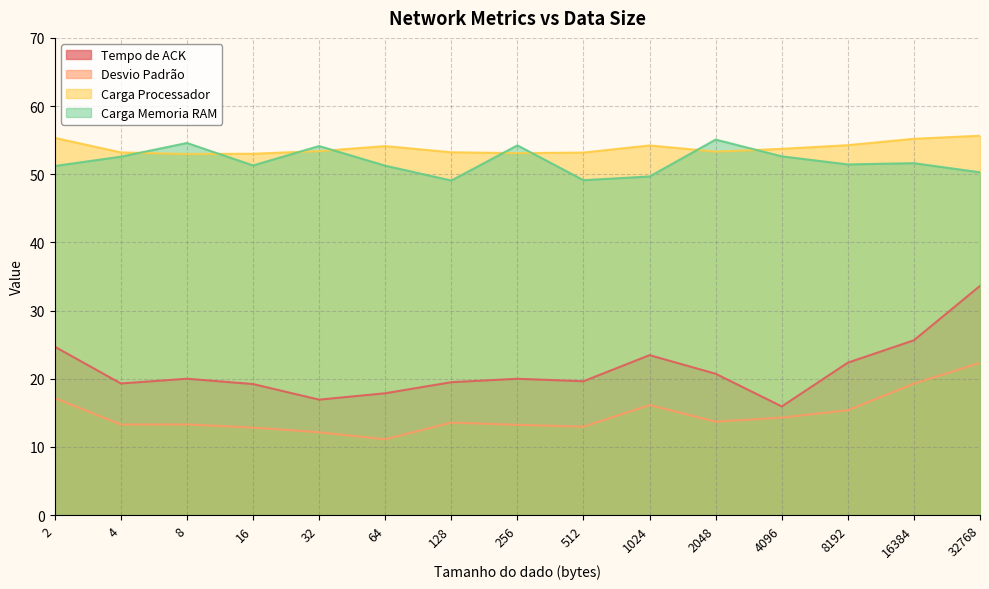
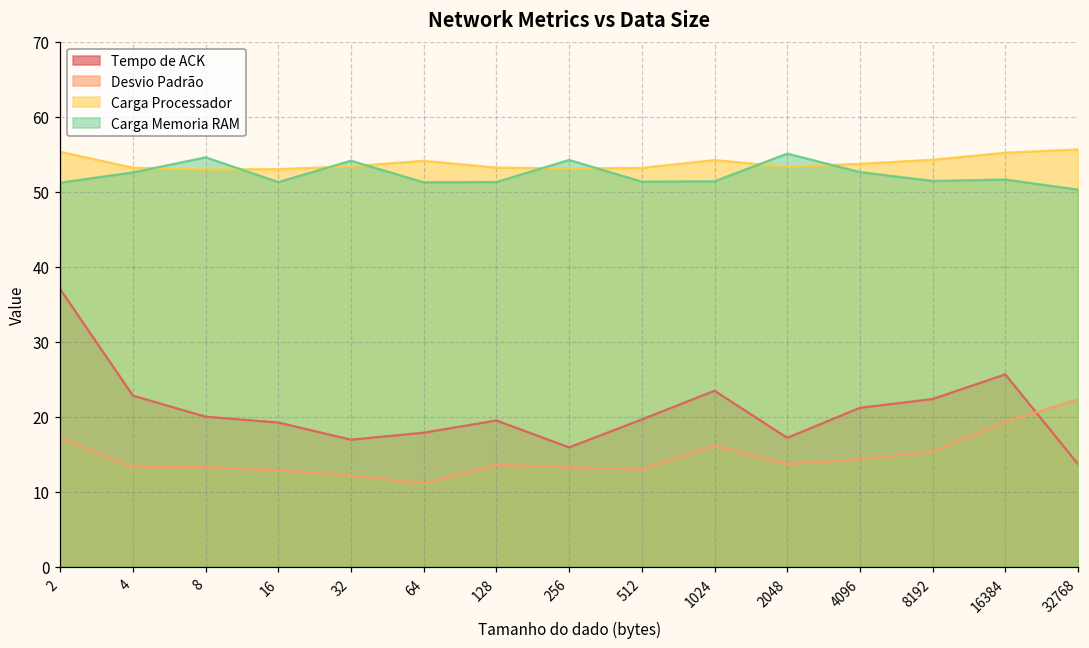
Tempo de ACK, 2: 25 -> 37
Tempo de ACK, 4: 19 -> 23
Carga Memoria RAM, 128: 49 -> 51
Tempo de ACK, 256: 20 -> 16
Carga Memoria RAM, 512: 49 -> 51
Carga Memoria RAM, 1024: 50 -> 51
Tempo de ACK, 2048: 21 -> 17
Tempo de ACK, 4096: 16 -> 21
Tempo de ACK, 32768: 34 -> 14
